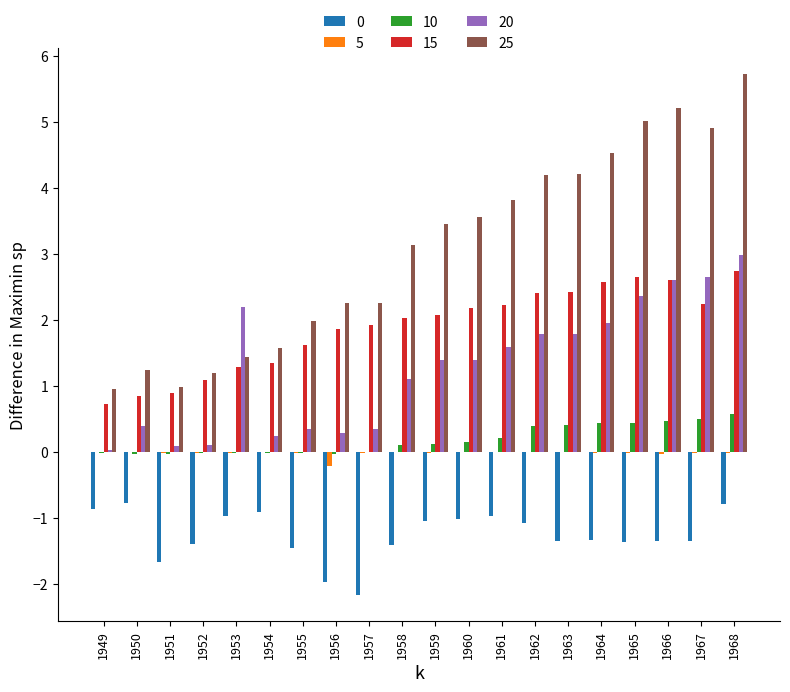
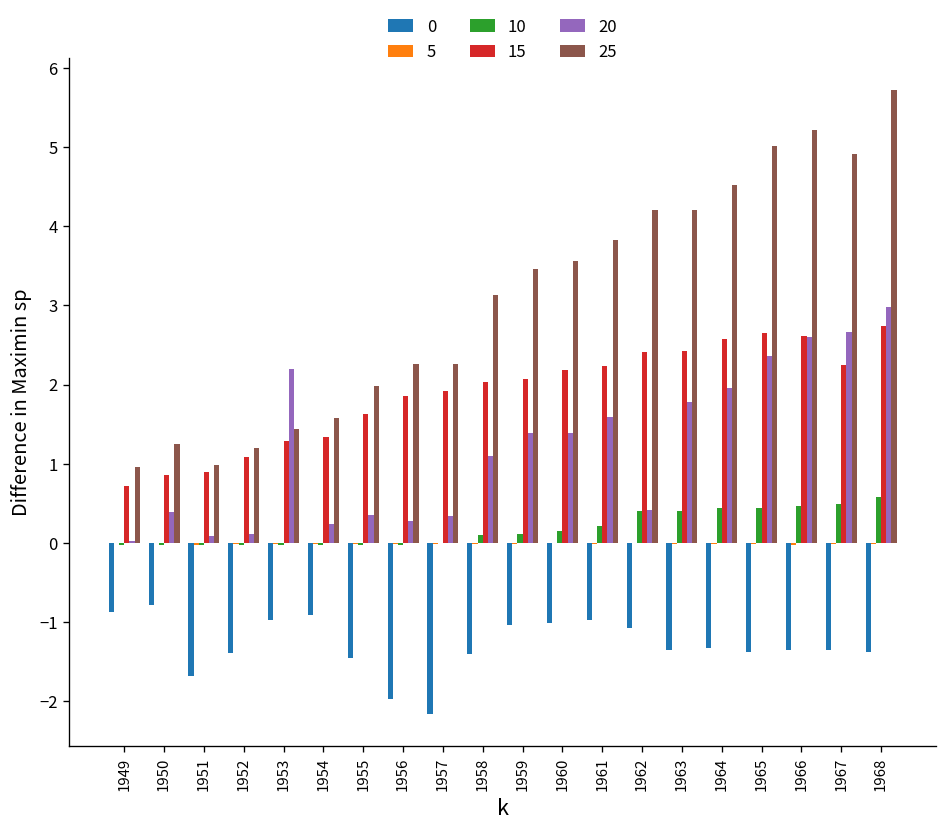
5, 1956: -0.2 -> 0.0
20, 1962: 1.8 -> 0.4
0, 1968: -0.8 -> -1.4
